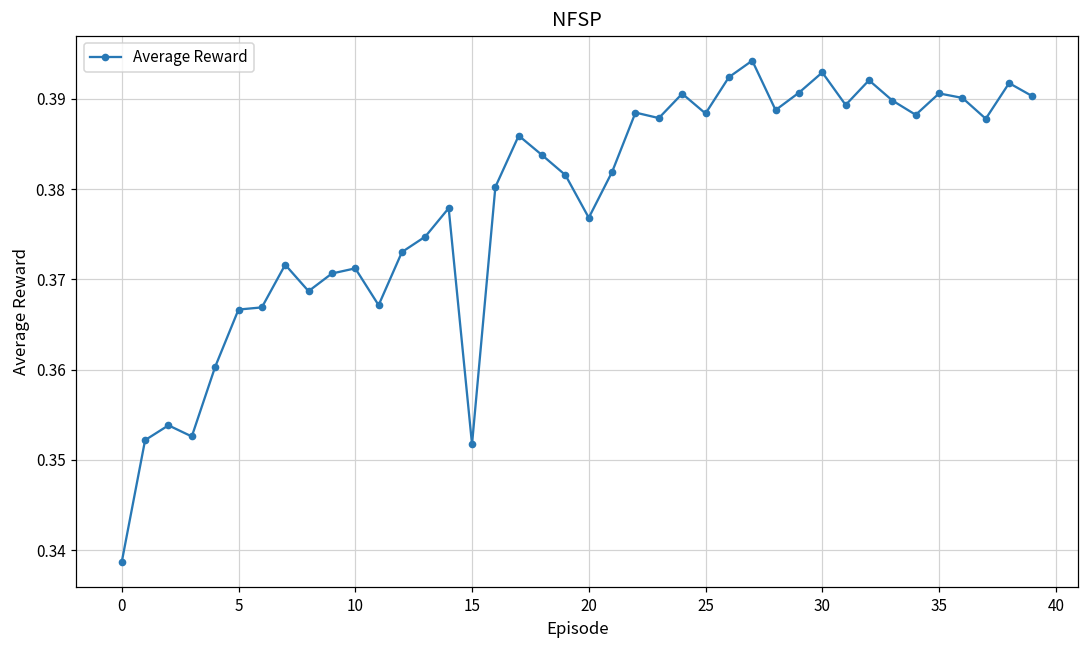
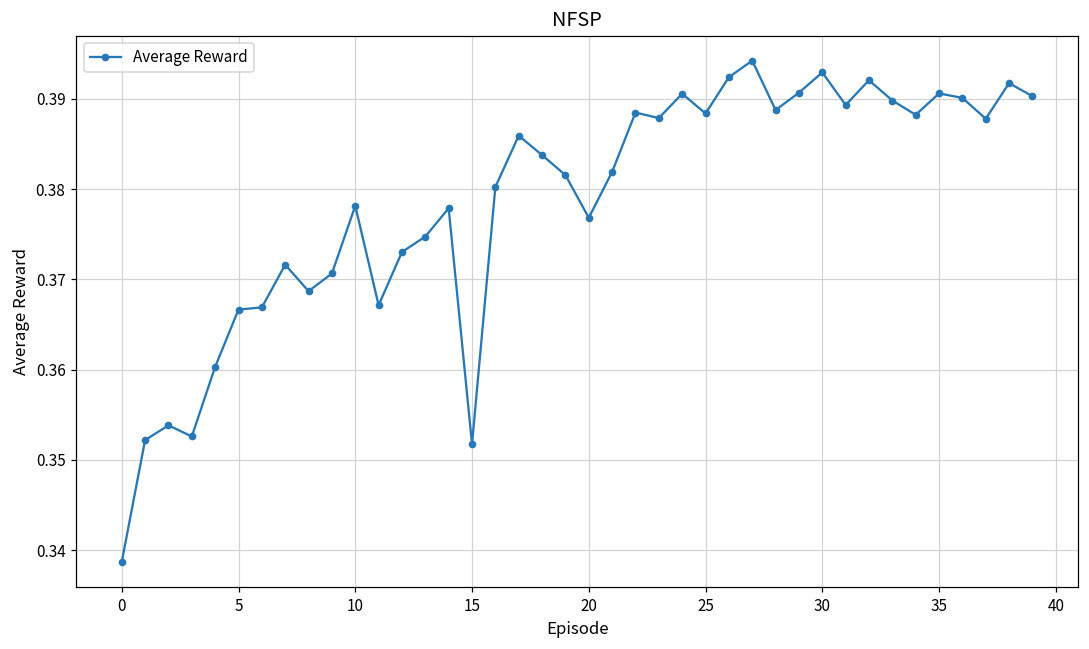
10: 0.371 -> 0.378
